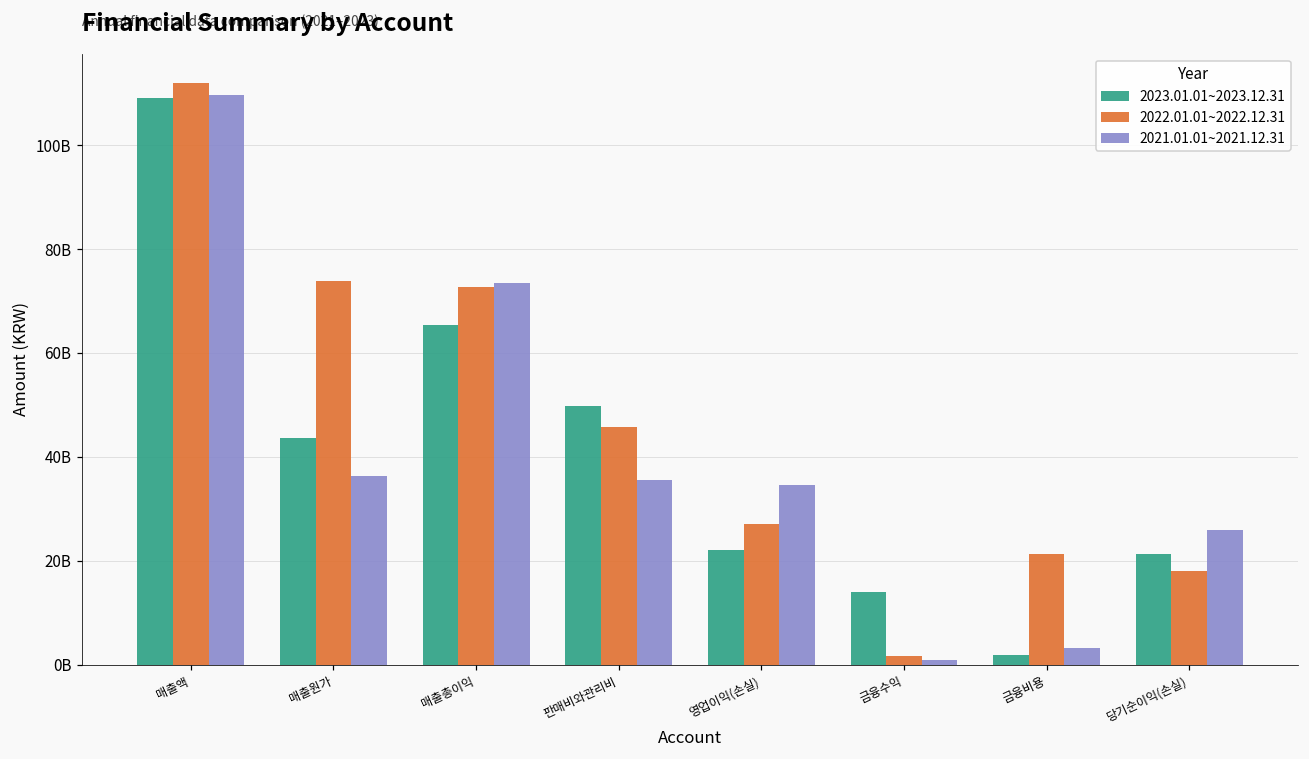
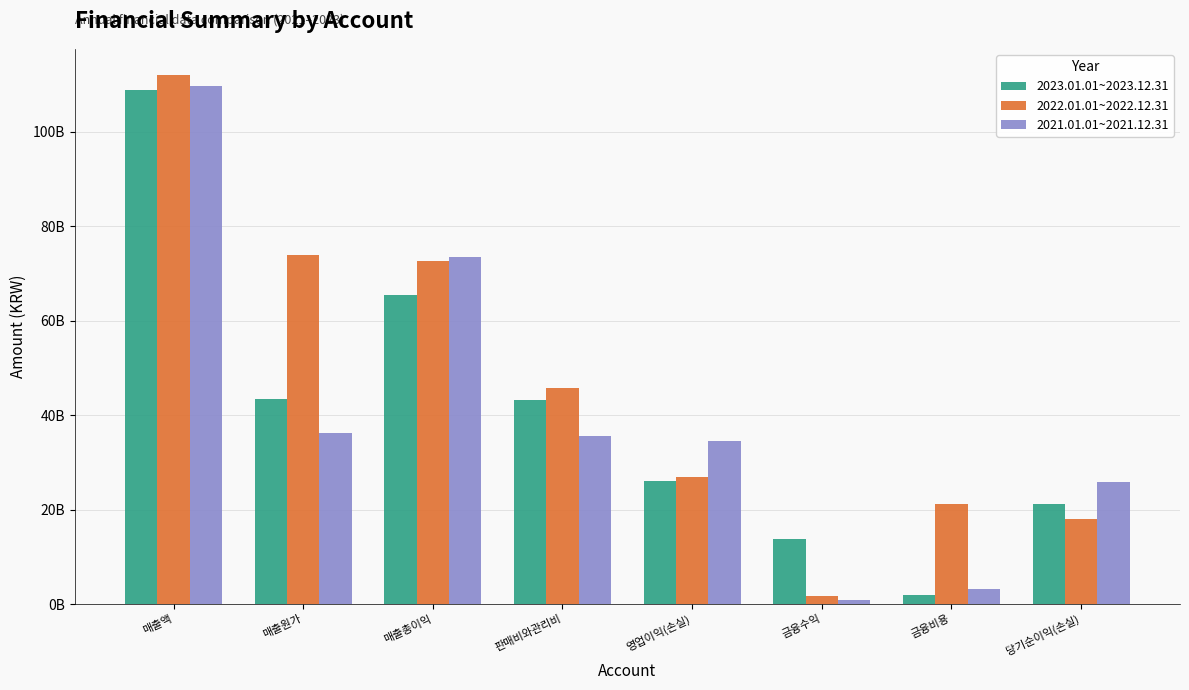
2023.01.01~2023.12.31, 판매비와관리비: 50000000000 -> 43000000000
2023.01.01~2023.12.31, 영업이익(손실): 22000000000 -> 26000000000
